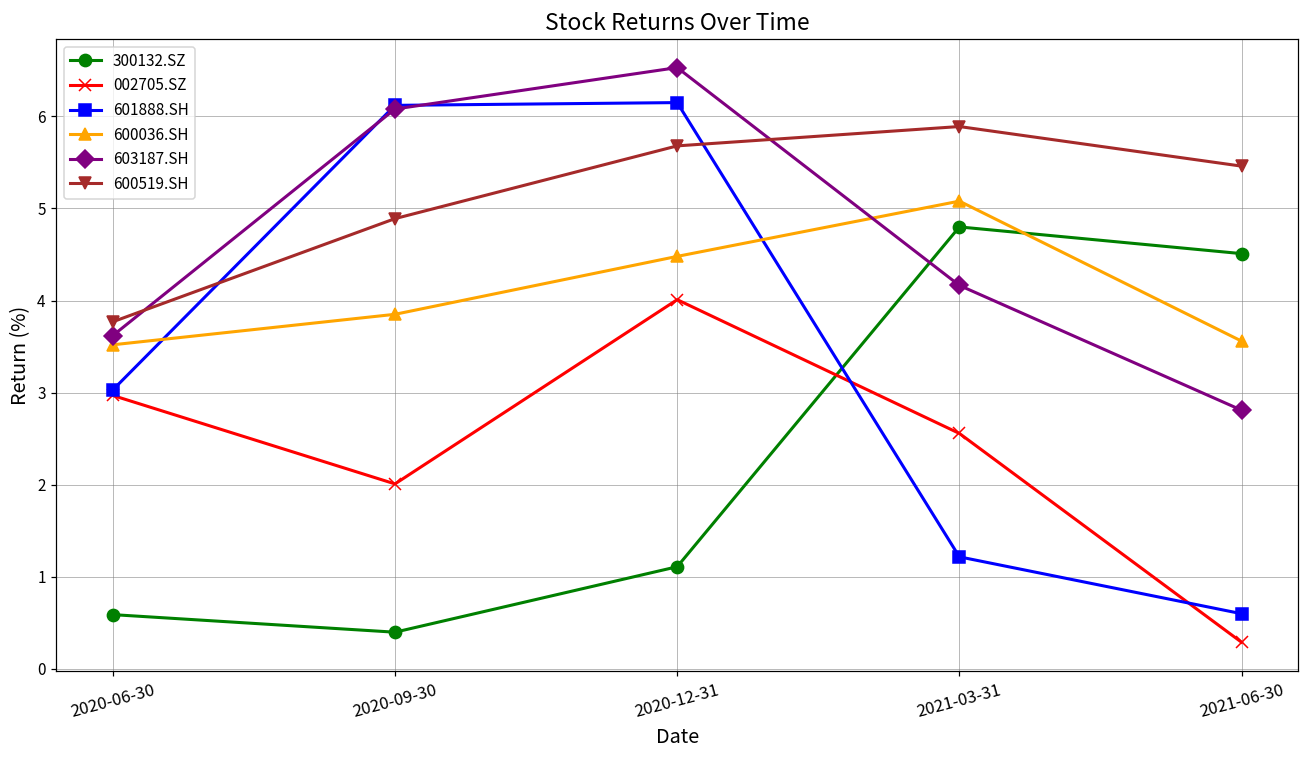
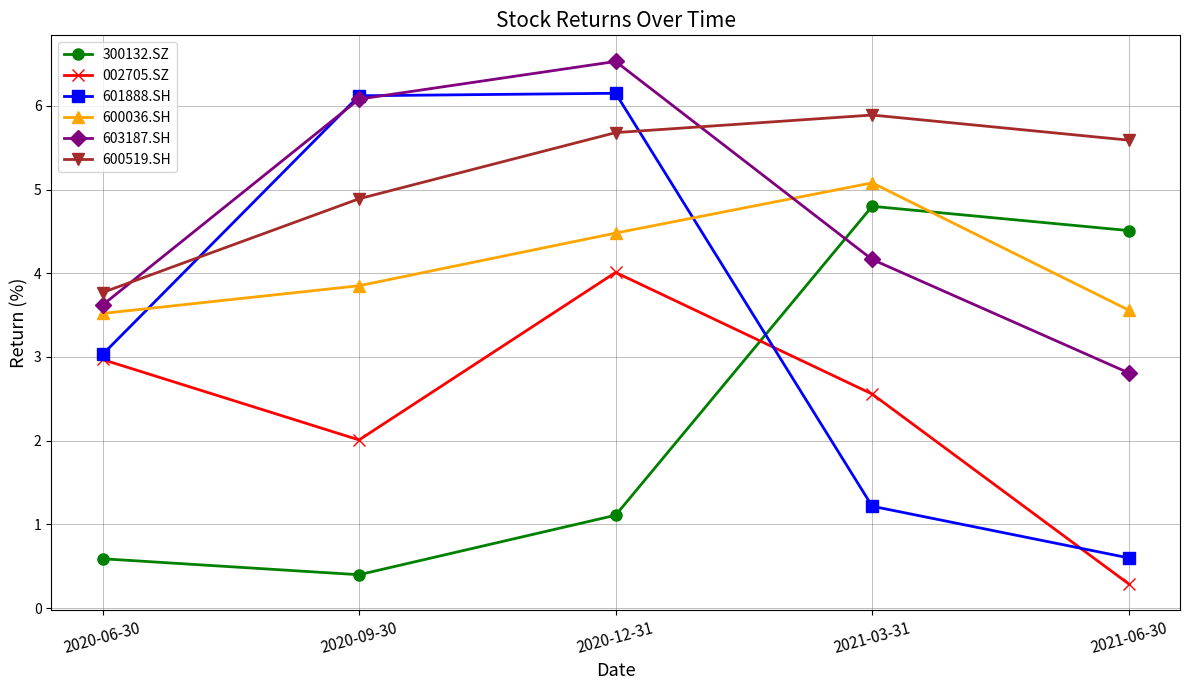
600519.SH, 2021-06-30: 5.5 -> 5.6
